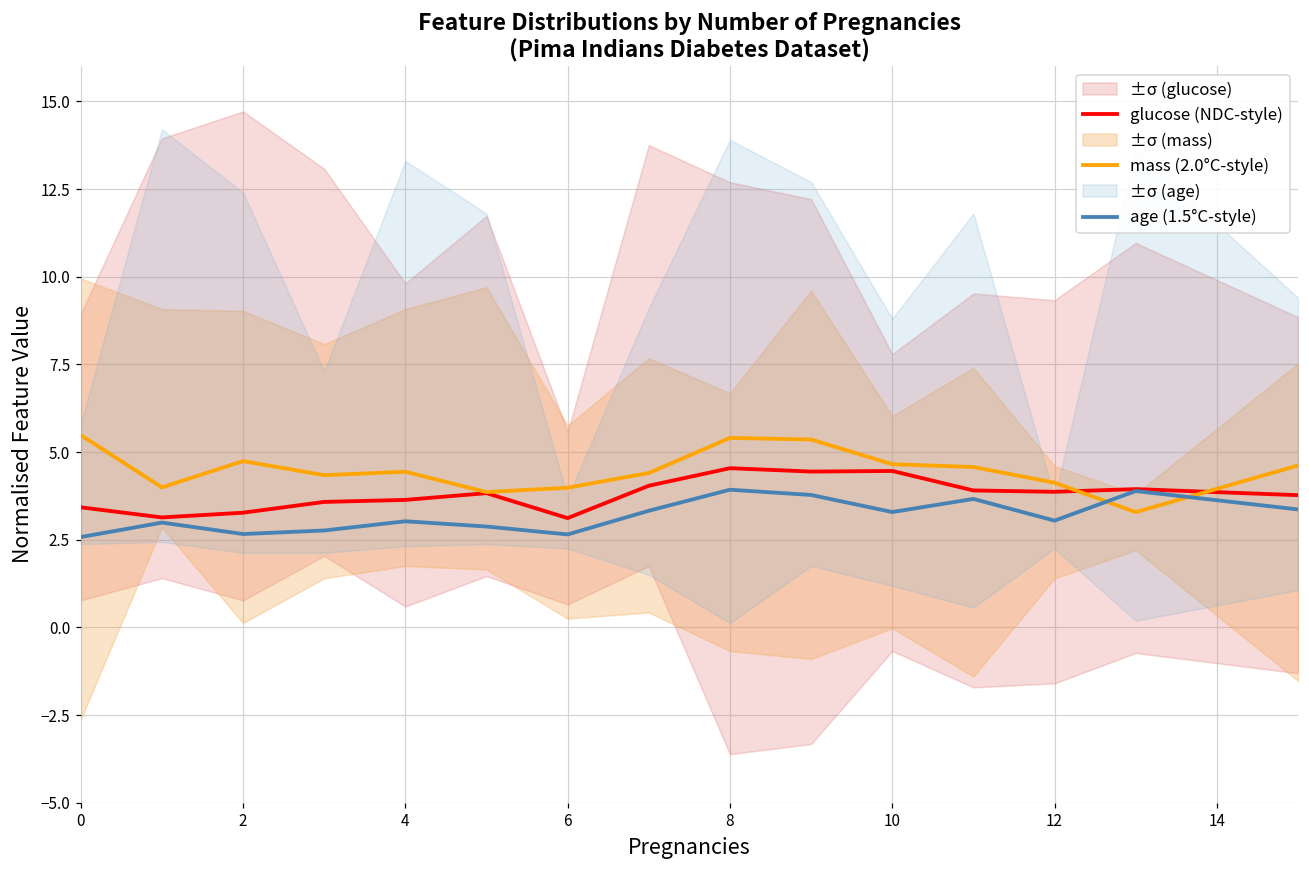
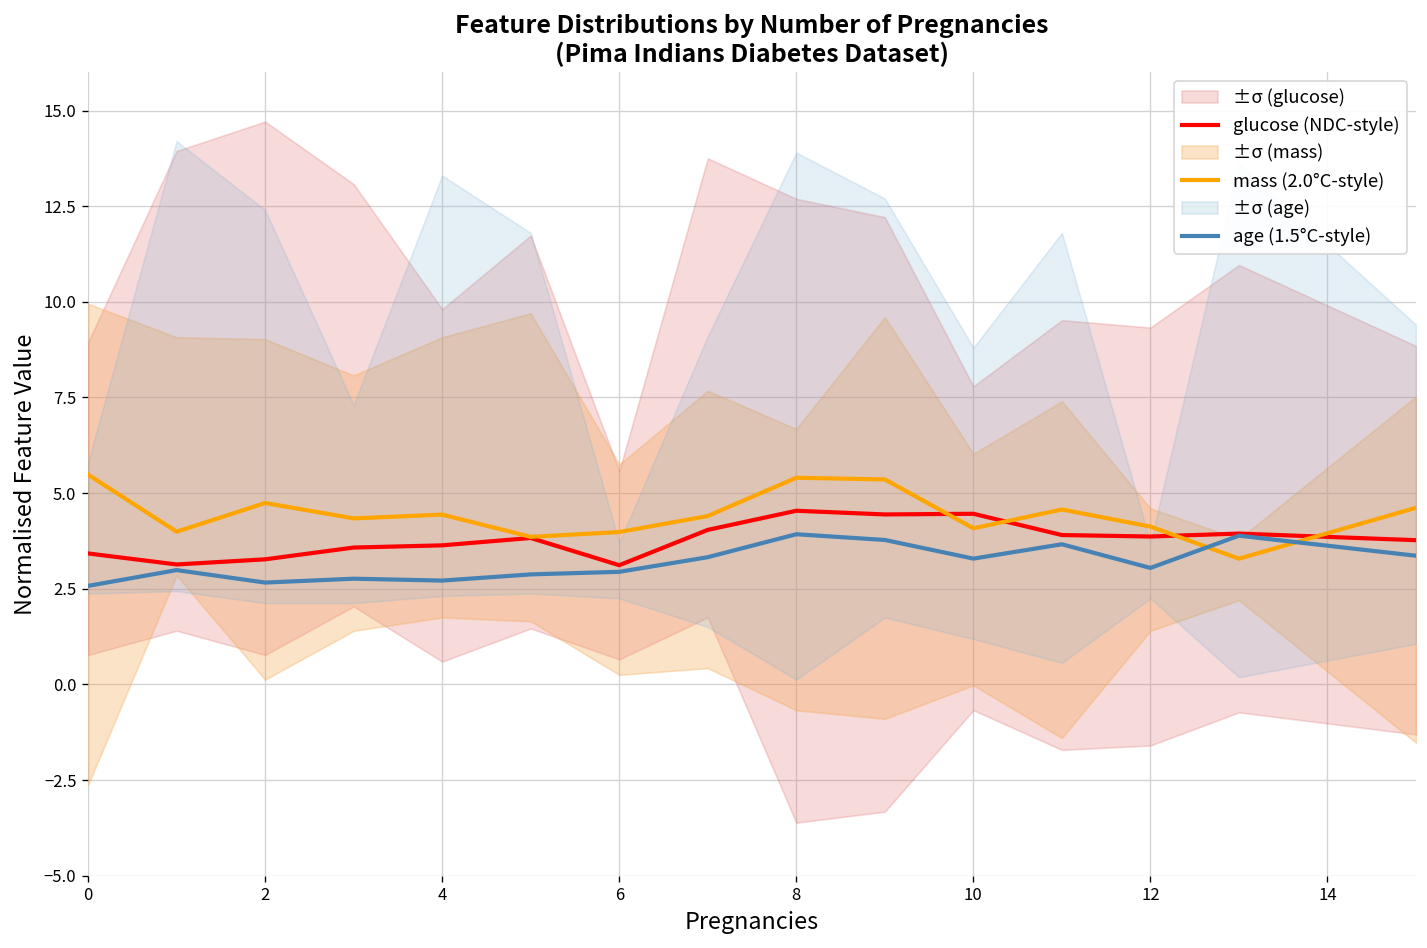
age (1.5°C-style), 4: 3.0 -> 2.7
age (1.5°C-style), 6: 2.7 -> 2.9
mass (2.0°C-style), 10: 4.7 -> 4.1
